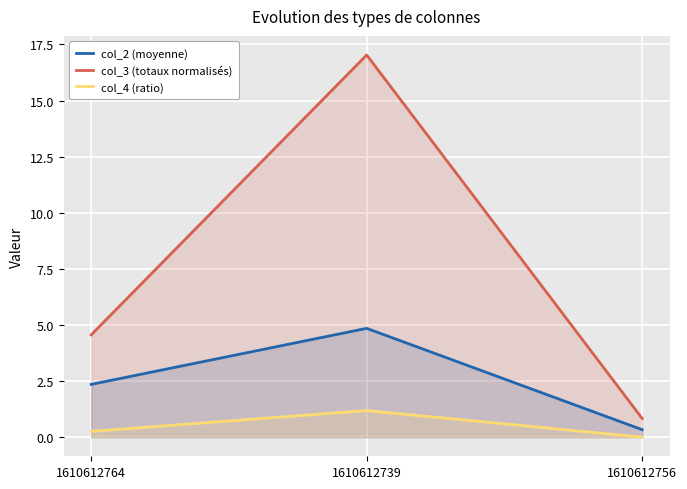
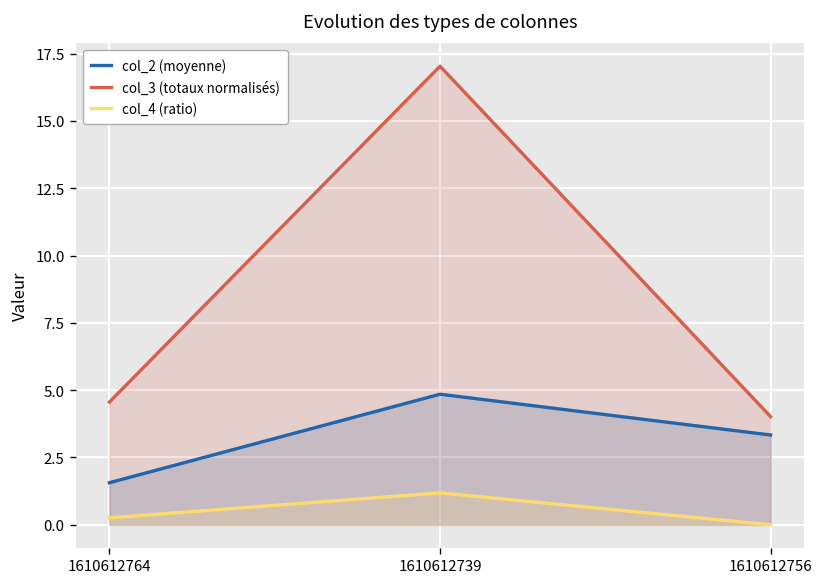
col_2 (moyenne), 1610612764: 2.4 -> 1.6
col_2 (moyenne), 1610612756: 0.3 -> 3.3
col_3 (totaux normalisés), 1610612756: 0.8 -> 4.0
